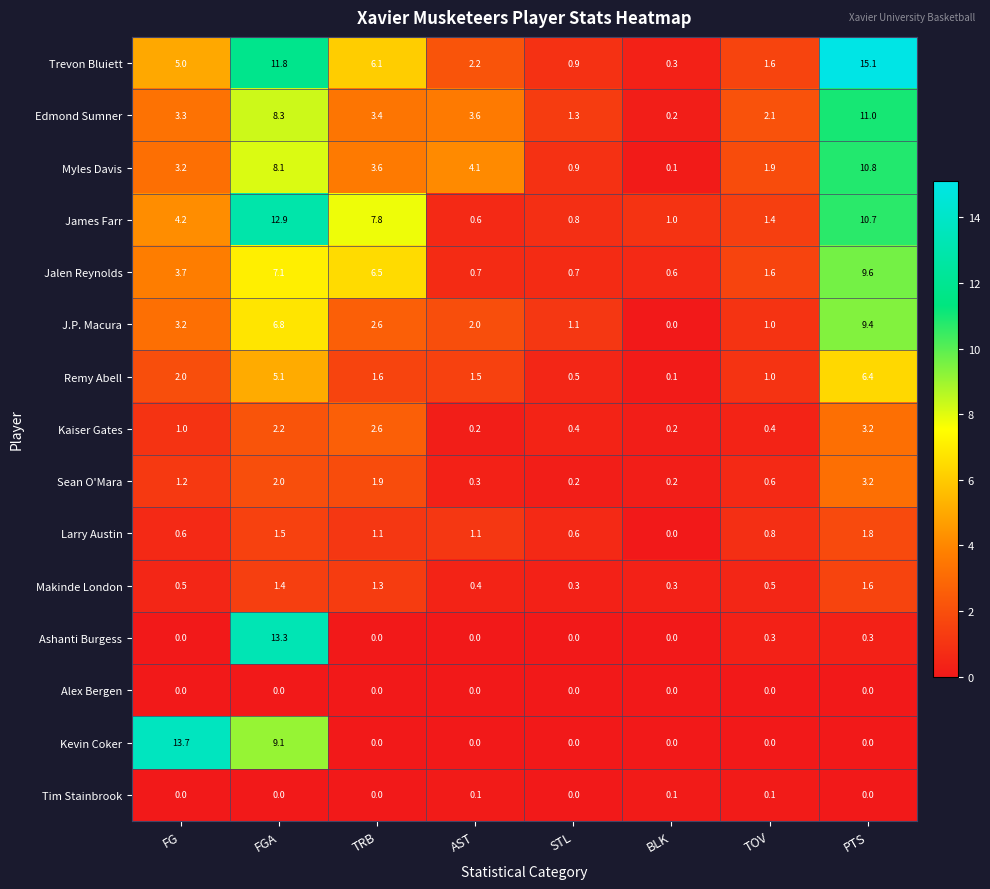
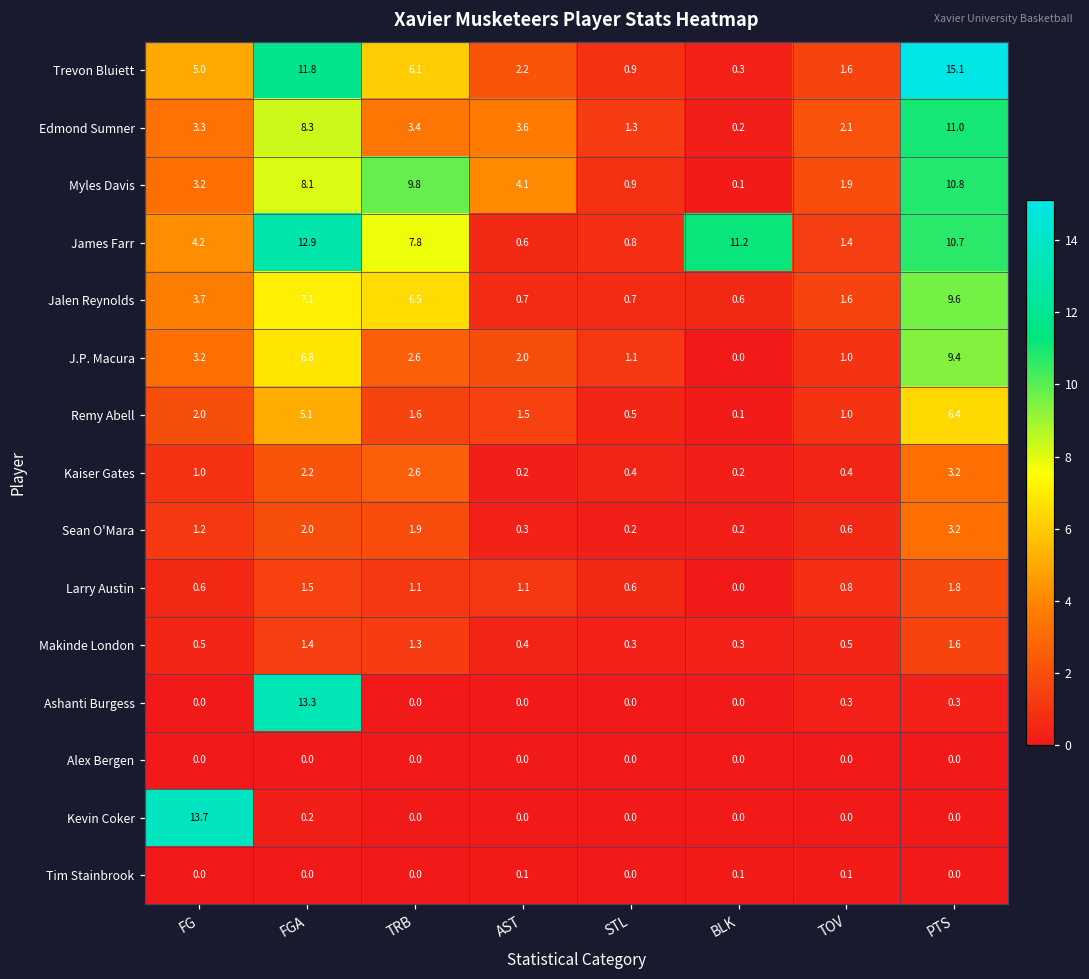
Myles Davis, TRB: 3.6 -> 9.8
James Farr, BLK: 1.0 -> 11.2
Kevin Coker, FGA: 9.1 -> 0.2
